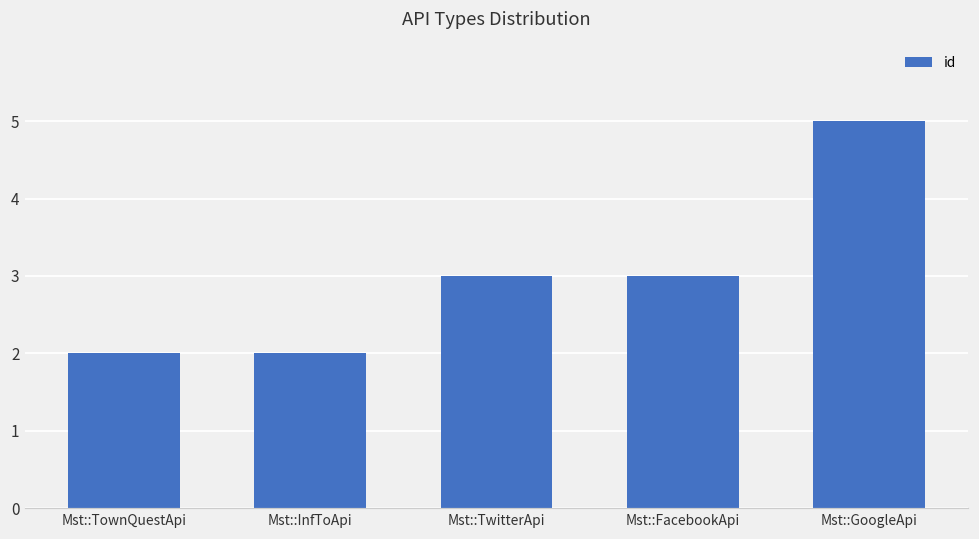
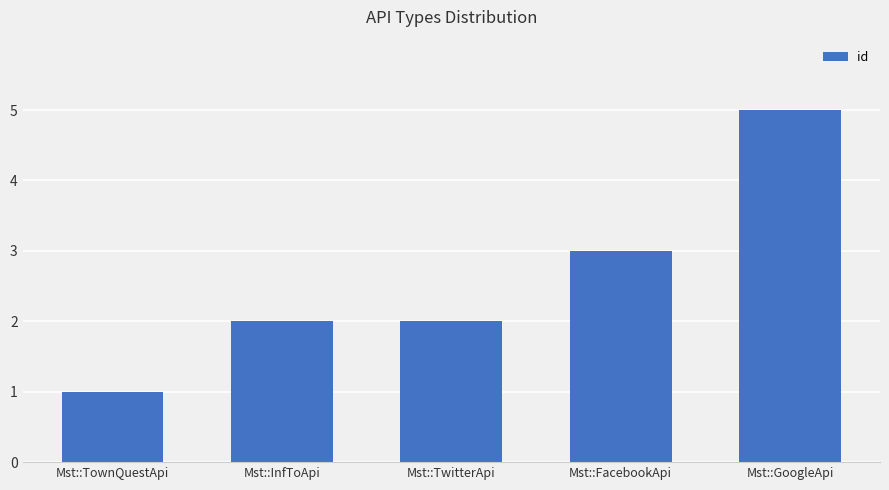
Mst::TownQuestApi: 2 -> 1
Mst::TwitterApi: 3 -> 2
